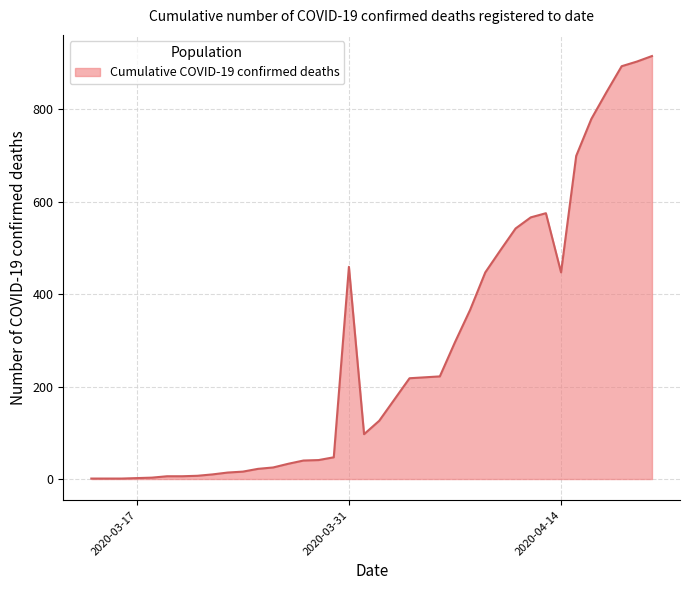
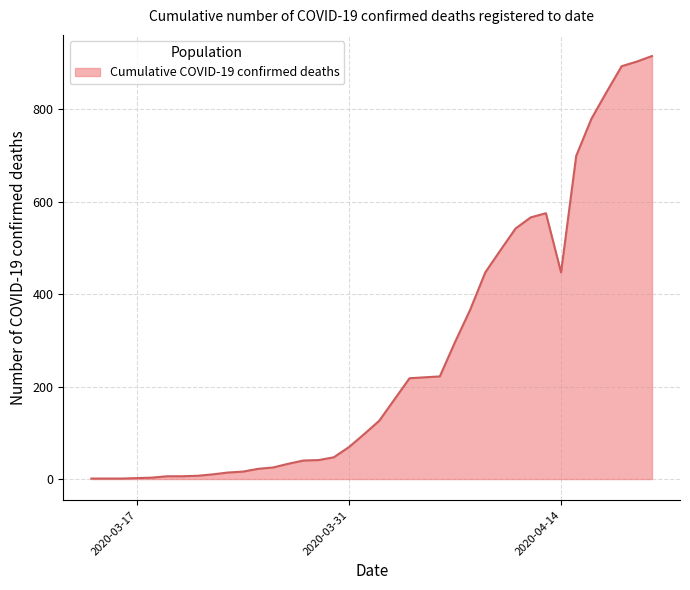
2020-03-31: 460 -> 70
